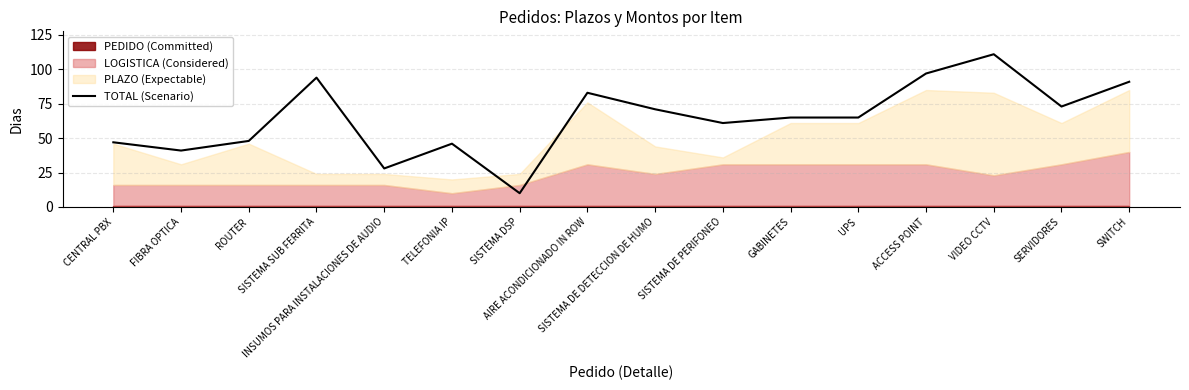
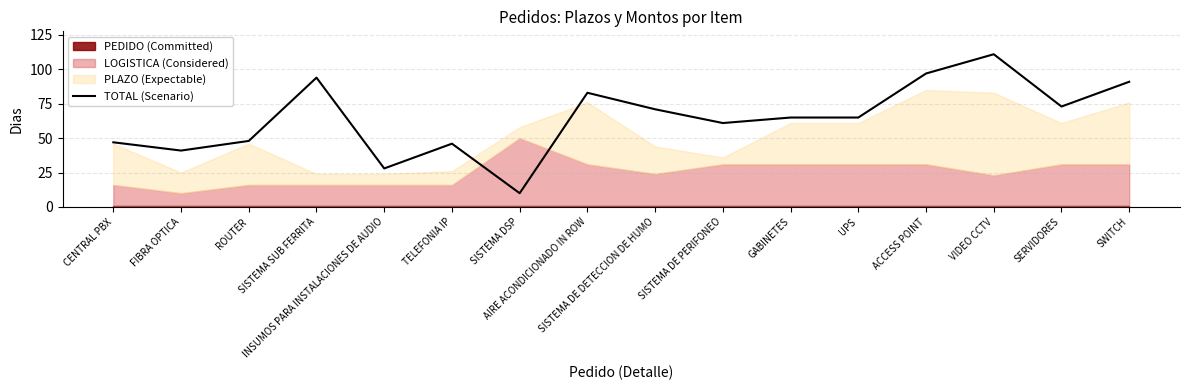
LOGISTICA (Considered), FIBRA OPTICA: 15 -> 9
LOGISTICA (Considered), TELEFONIA IP: 9 -> 15
LOGISTICA (Considered), SISTEMA DSP: 15 -> 49
LOGISTICA (Considered), SWITCH: 39 -> 30
